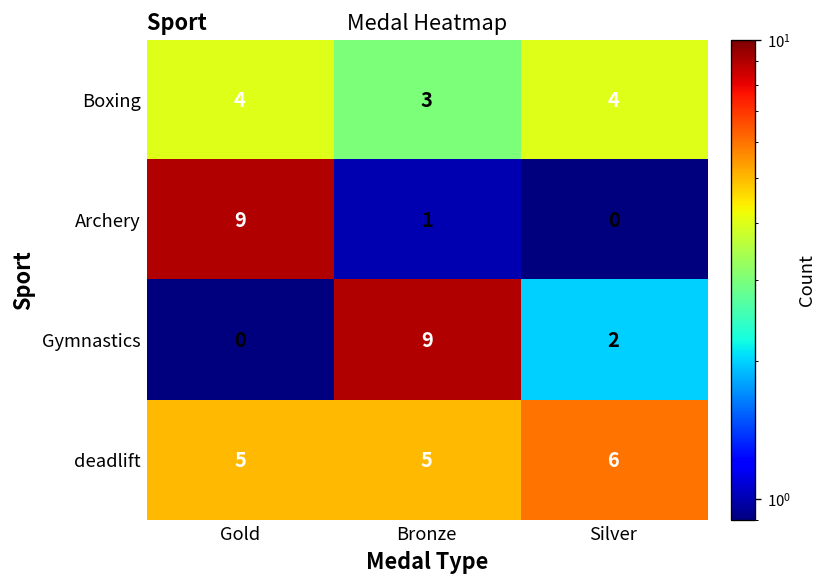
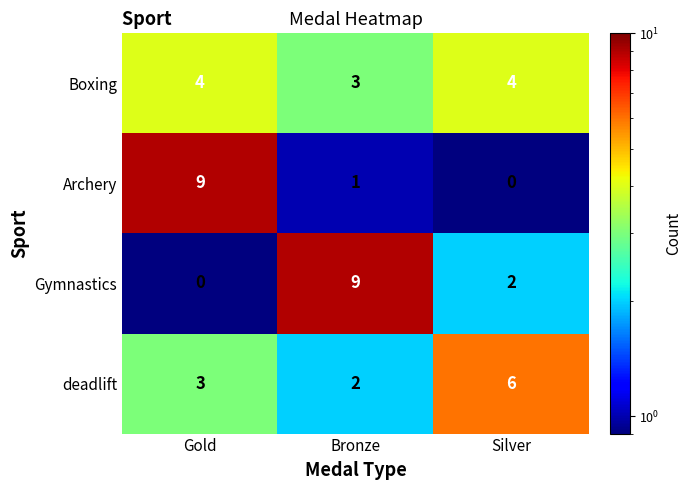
deadlift, Gold: 5 -> 3
deadlift, Bronze: 5 -> 2
